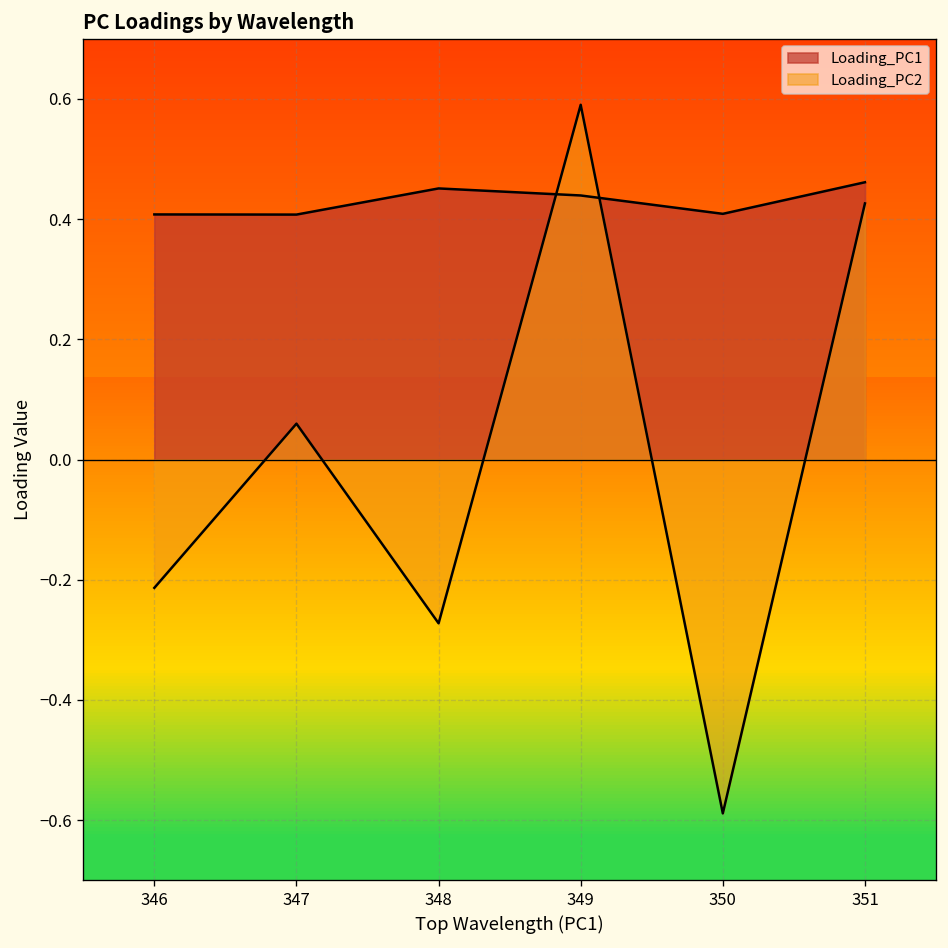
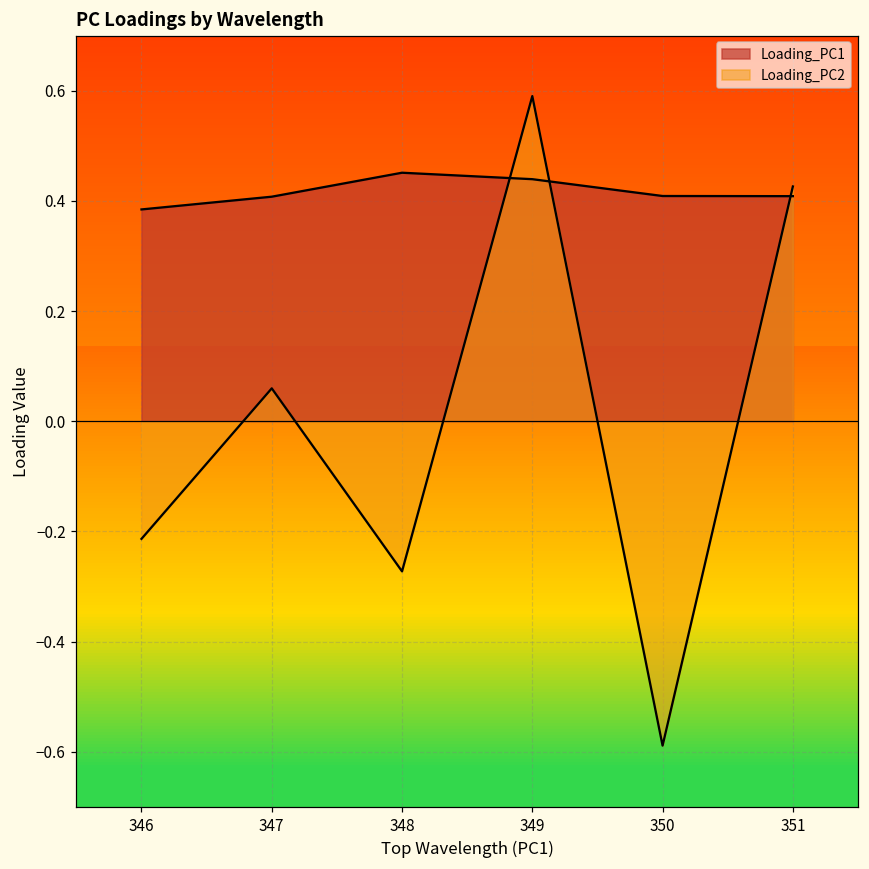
Loading_PC1, 346: 0.41 -> 0.38
Loading_PC1, 351: 0.46 -> 0.41
